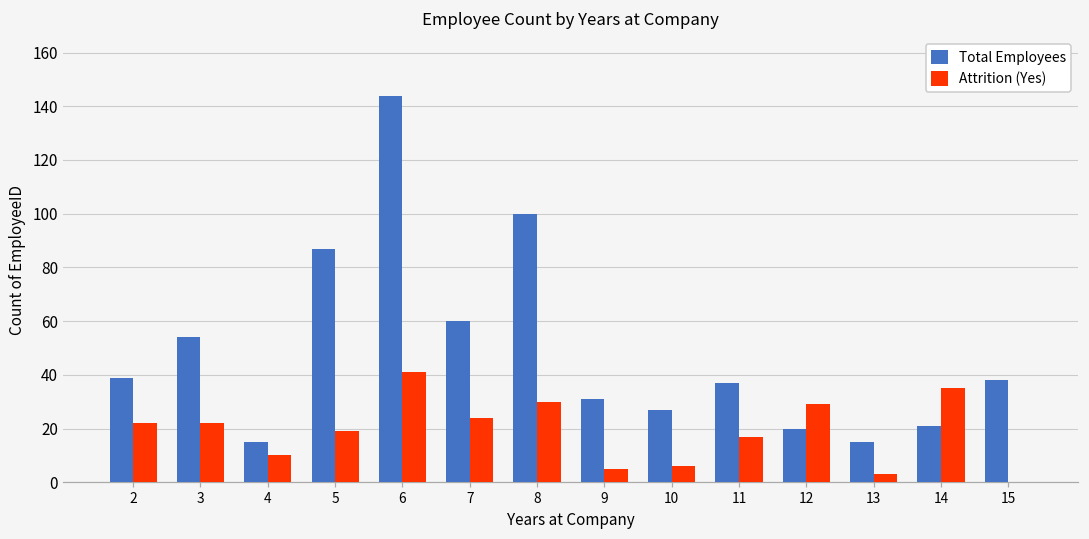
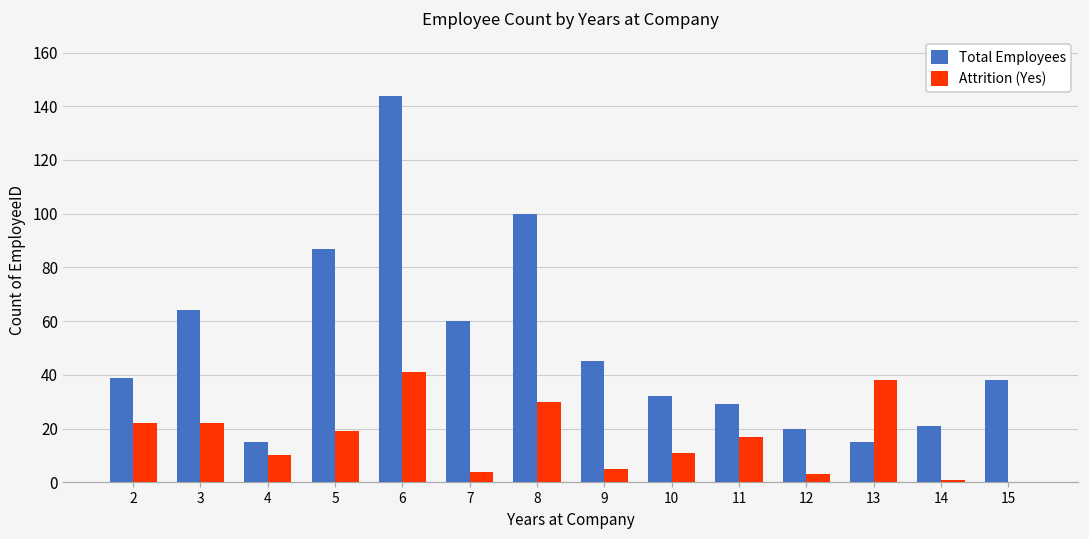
Total Employees, 3: 54 -> 64
Attrition (Yes), 7: 24 -> 4
Total Employees, 9: 31 -> 45
Total Employees, 10: 27 -> 32
Attrition (Yes), 10: 6 -> 11
Total Employees, 11: 37 -> 29
Attrition (Yes), 12: 29 -> 3
Attrition (Yes), 13: 3 -> 38
Attrition (Yes), 14: 35 -> 1
